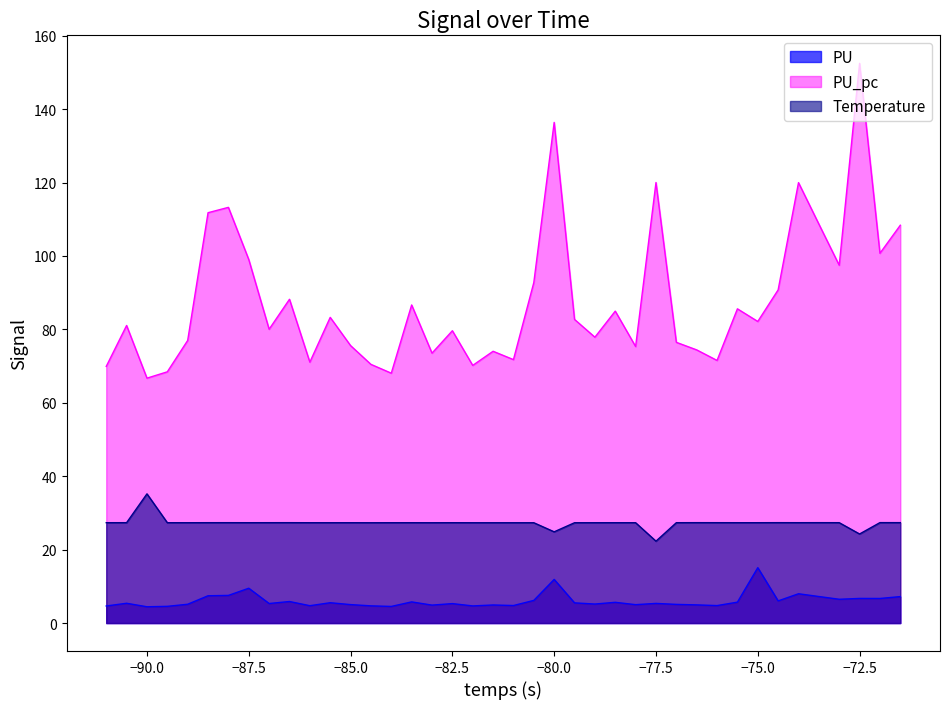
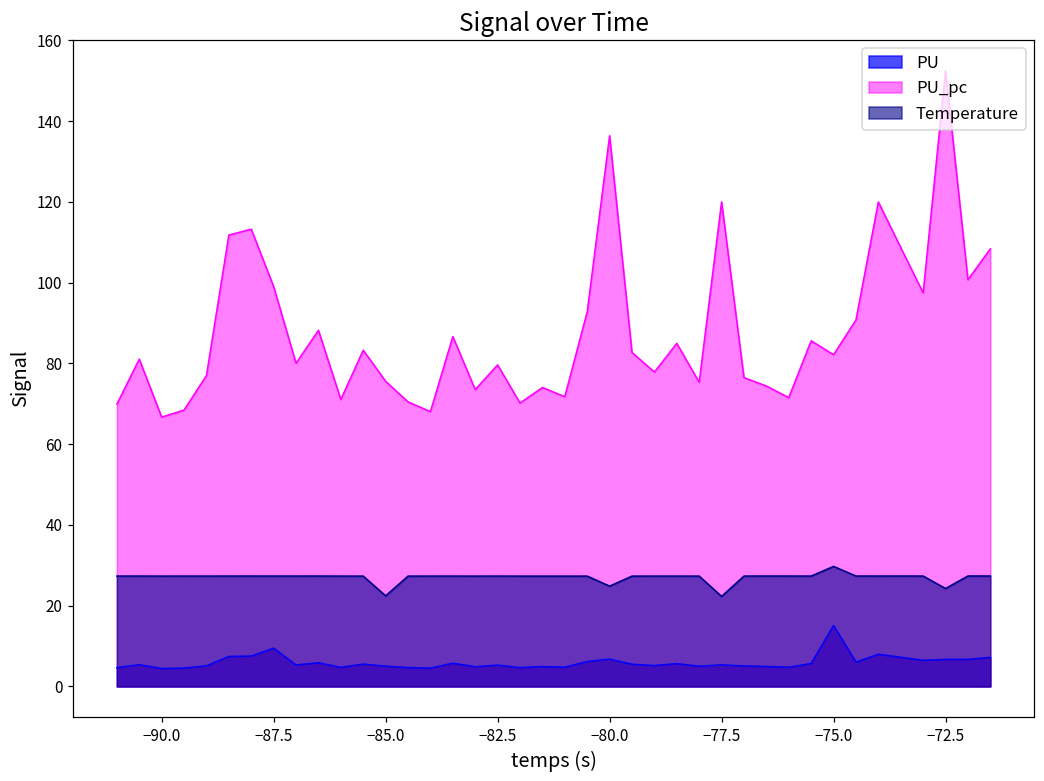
Temperature, −90.0: 35 -> 27
Temperature, −85.0: 27 -> 22
PU, −80.0: 12 -> 7
Temperature, −75.0: 27 -> 30
